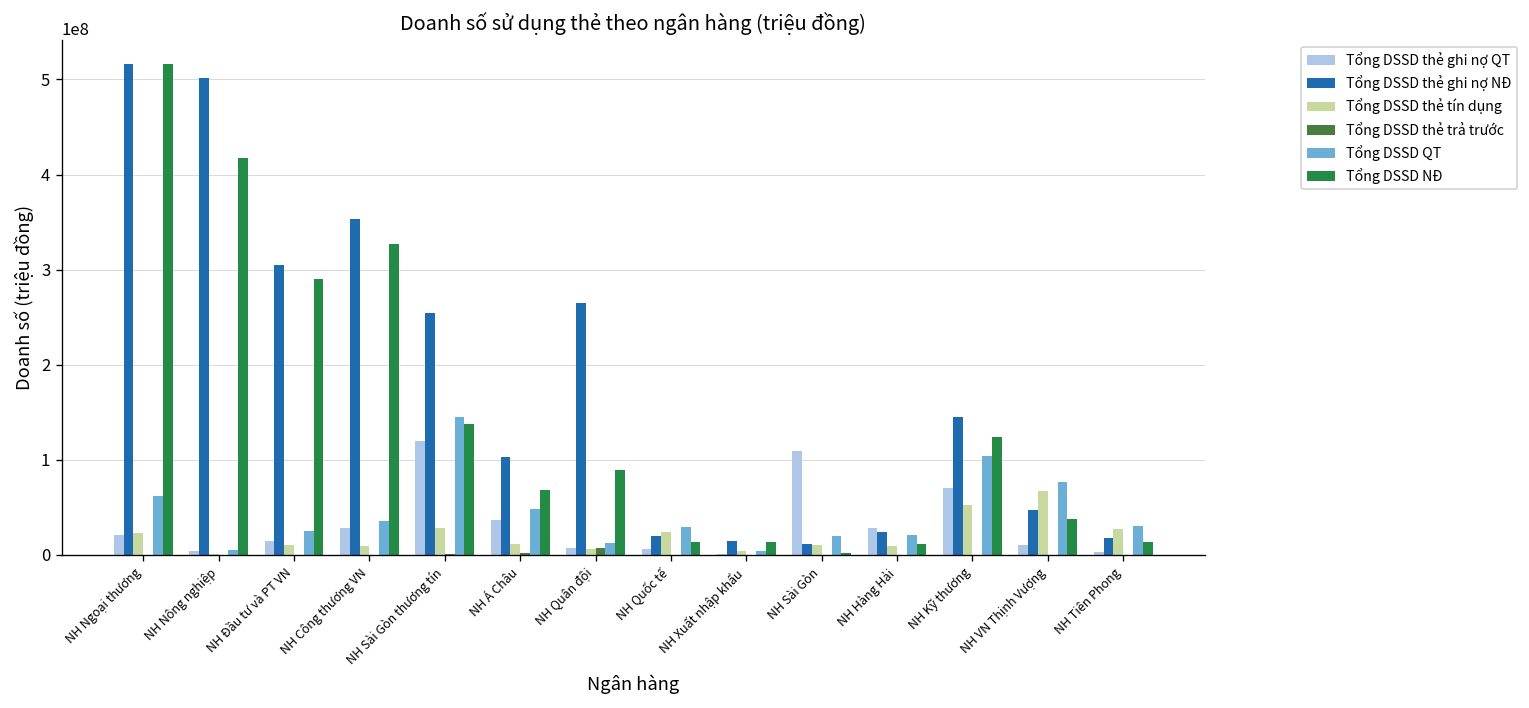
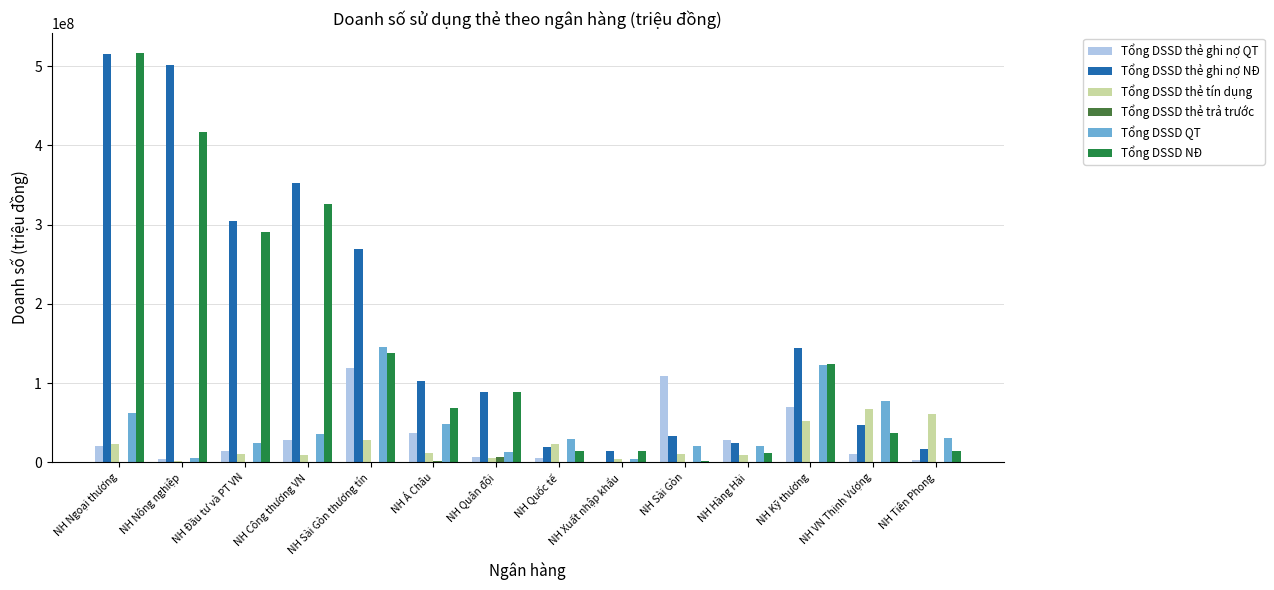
Tổng DSSD thẻ ghi nợ NĐ, NH Sài Gòn thương tín: 250000000 -> 270000000
Tổng DSSD thẻ ghi nợ NĐ, NH Quân đội: 260000000 -> 90000000
Tổng DSSD thẻ ghi nợ NĐ, NH Sài Gòn: 10000000 -> 30000000
Tổng DSSD QT, NH Kỹ thương: 100000000 -> 120000000
Tổng DSSD thẻ tín dụng, NH Tiên Phong: 30000000 -> 60000000
